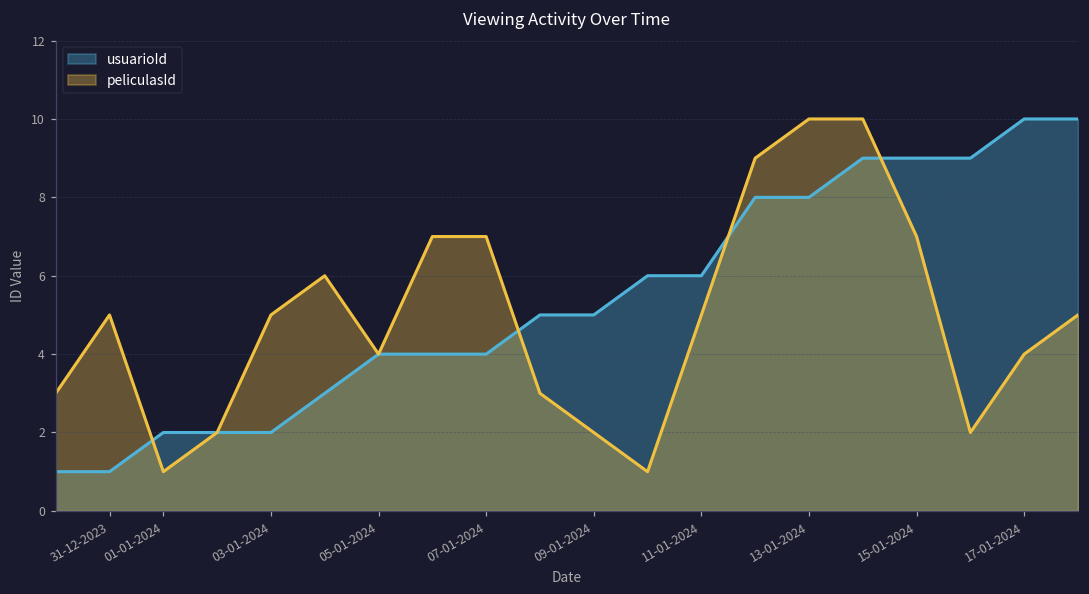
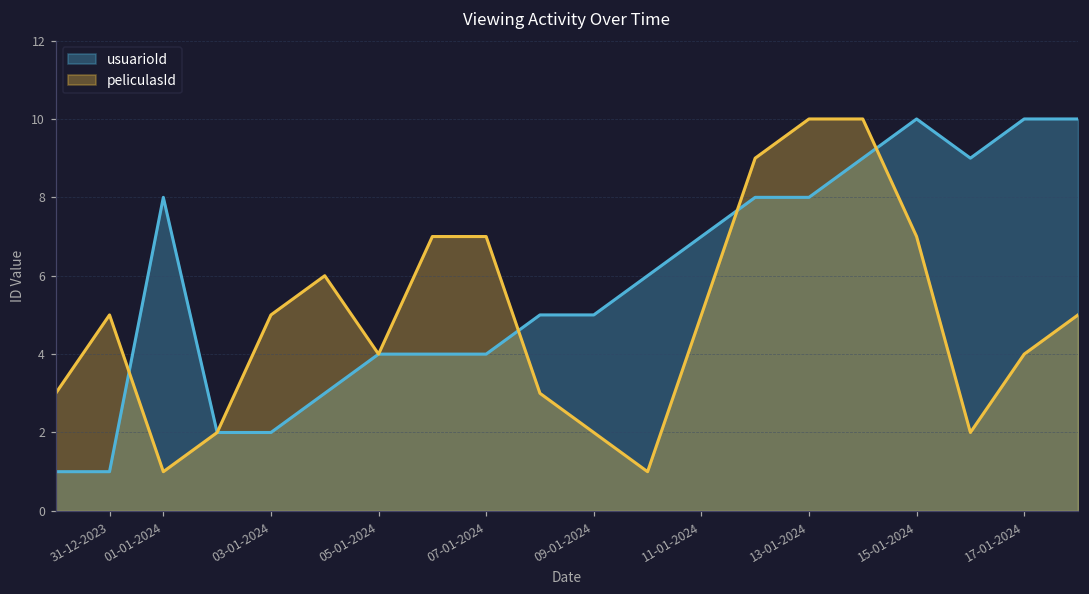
usuarioId, 01-01-2024: 2 -> 8
usuarioId, 11-01-2024: 6 -> 7
usuarioId, 15-01-2024: 9 -> 10
